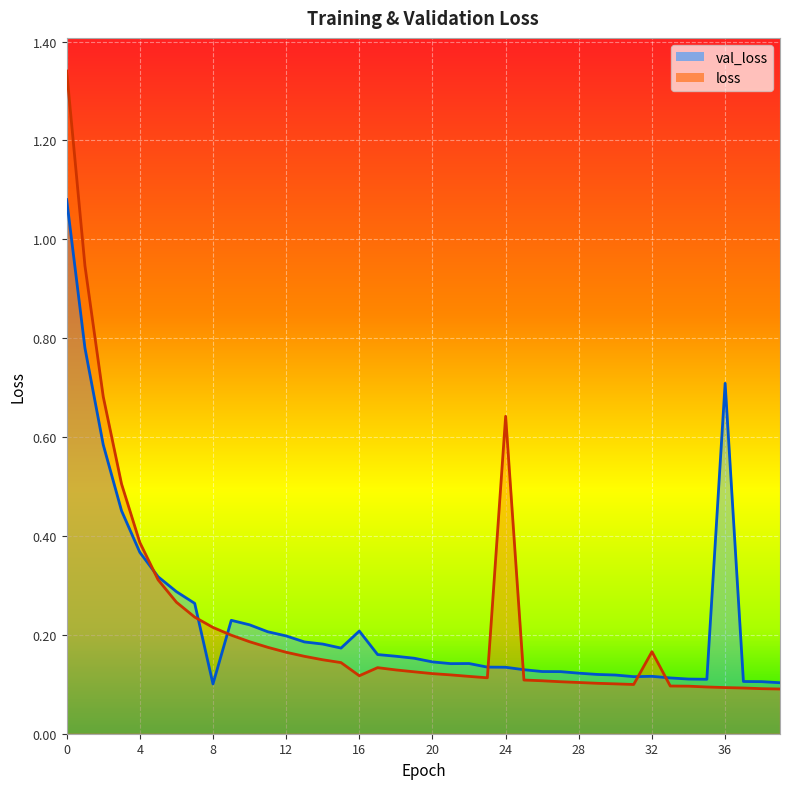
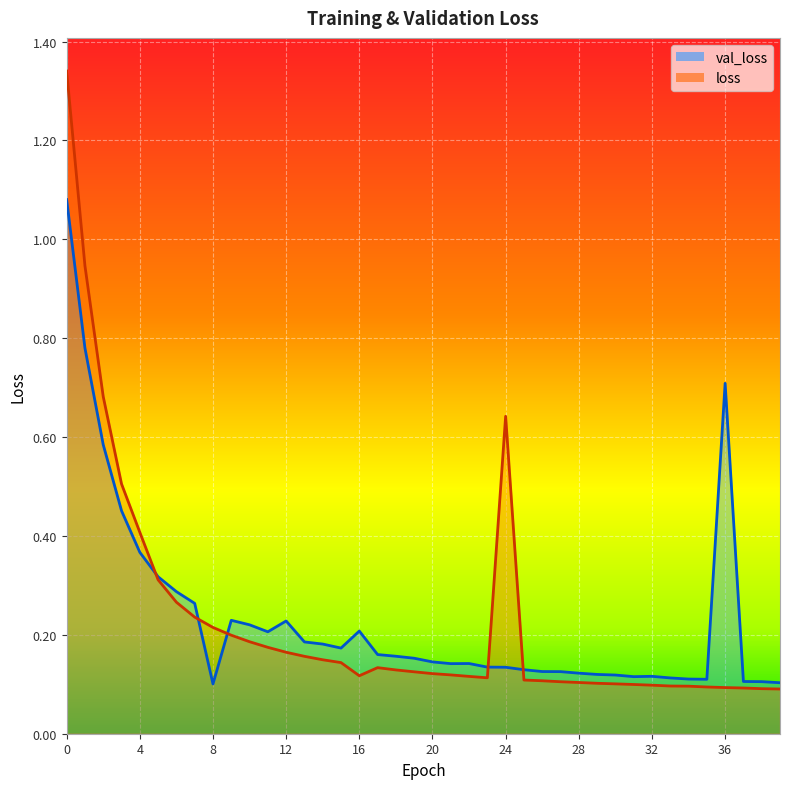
loss, 4: 0.39 -> 0.41
val_loss, 12: 0.20 -> 0.23
loss, 32: 0.17 -> 0.10
